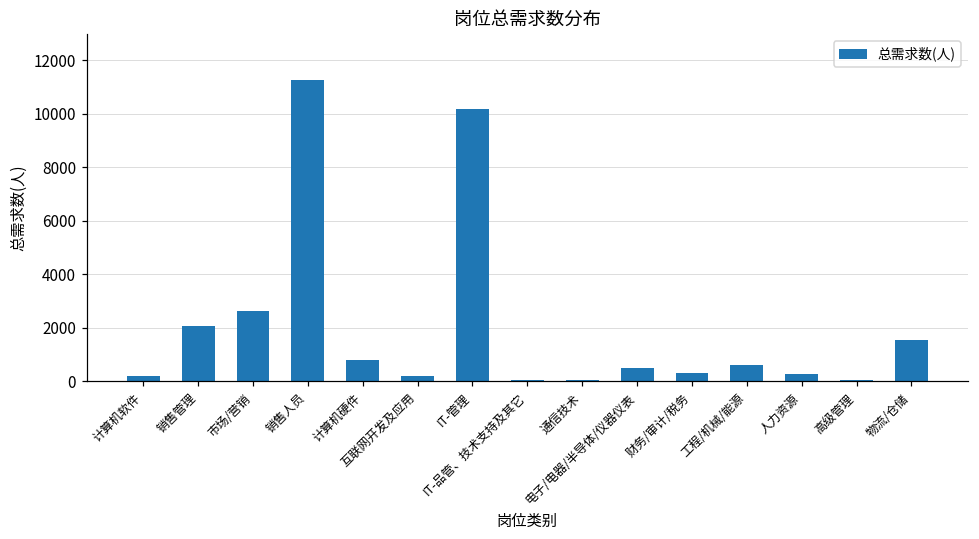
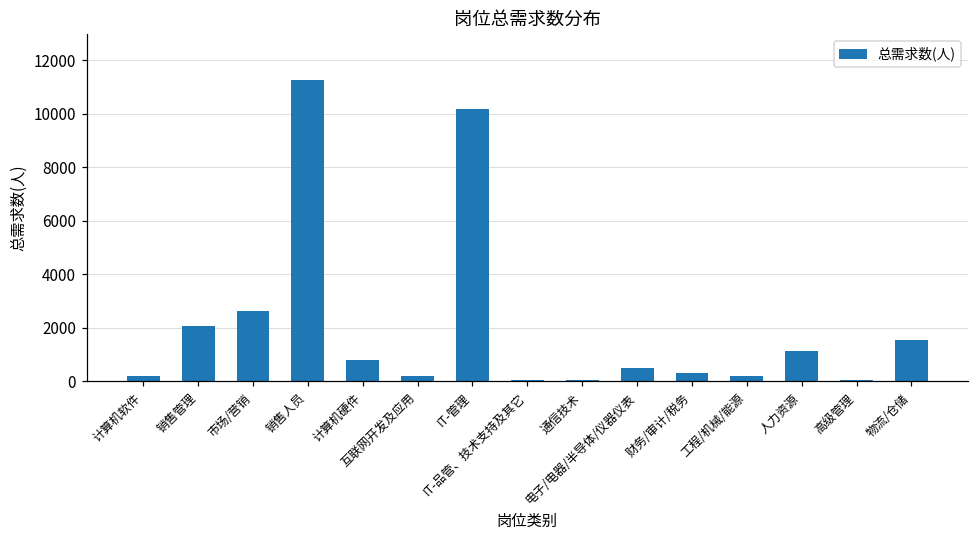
工程/机械/能源: 600 -> 200
人力资源: 300 -> 1100
